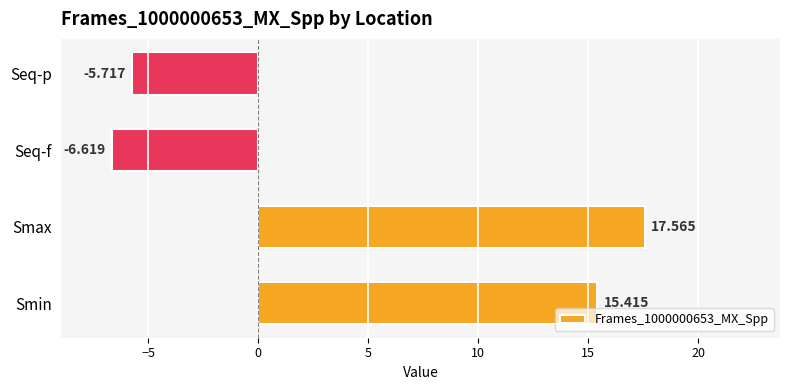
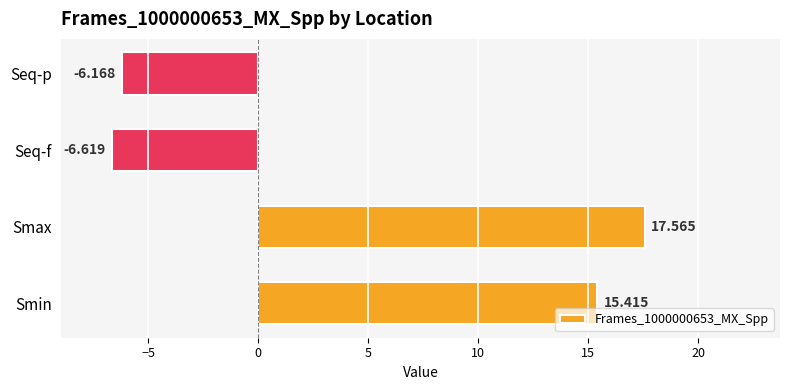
Seq-p: -5.717 -> -6.168
